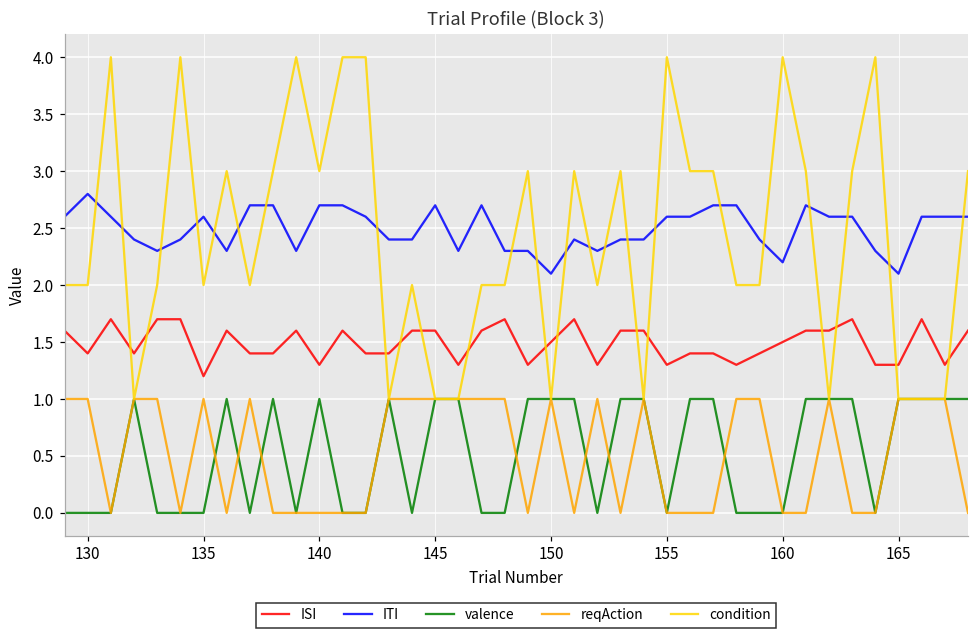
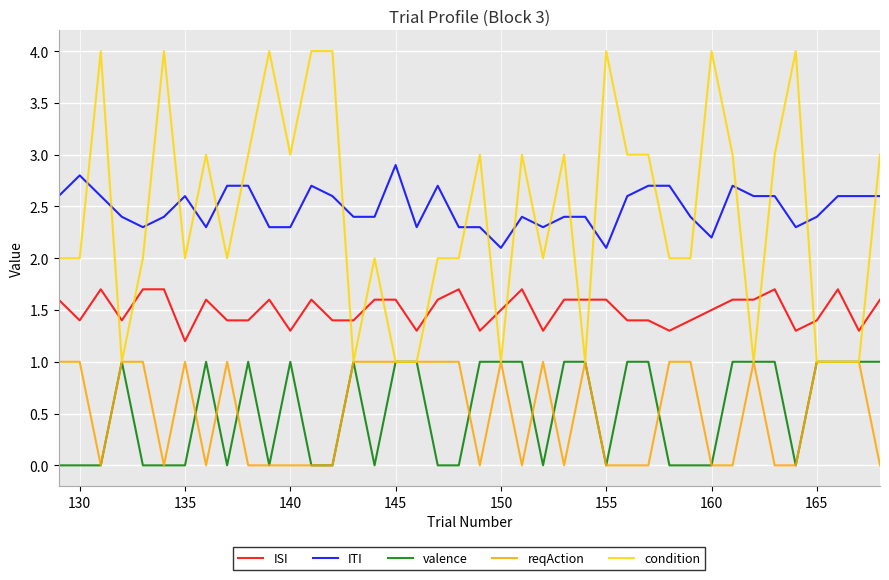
ITI, 140: 2.7 -> 2.3
ITI, 145: 2.7 -> 2.9
ISI, 155: 1.3 -> 1.6
ITI, 155: 2.6 -> 2.1
ISI, 165: 1.3 -> 1.4
ITI, 165: 2.1 -> 2.4
